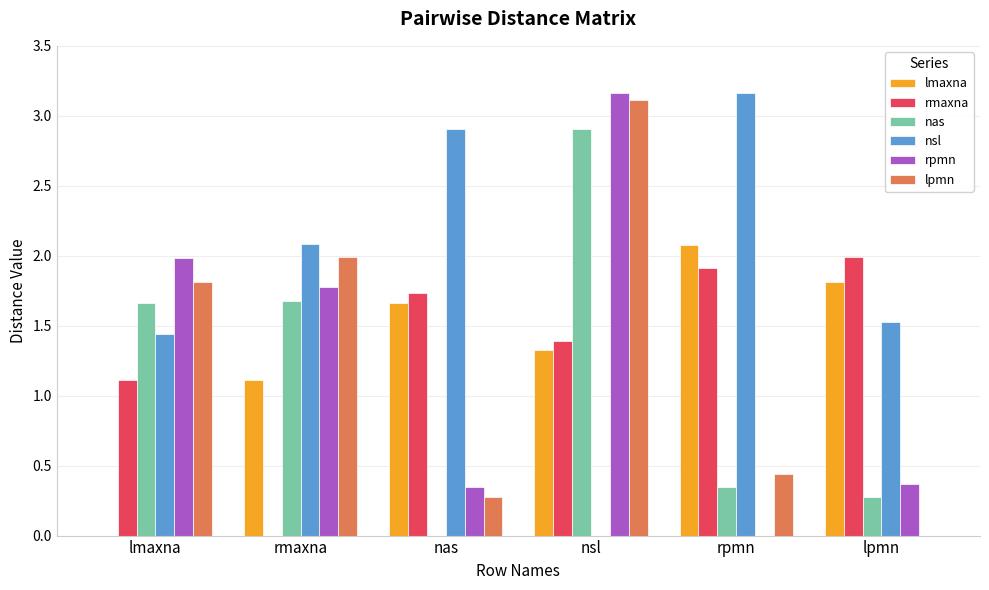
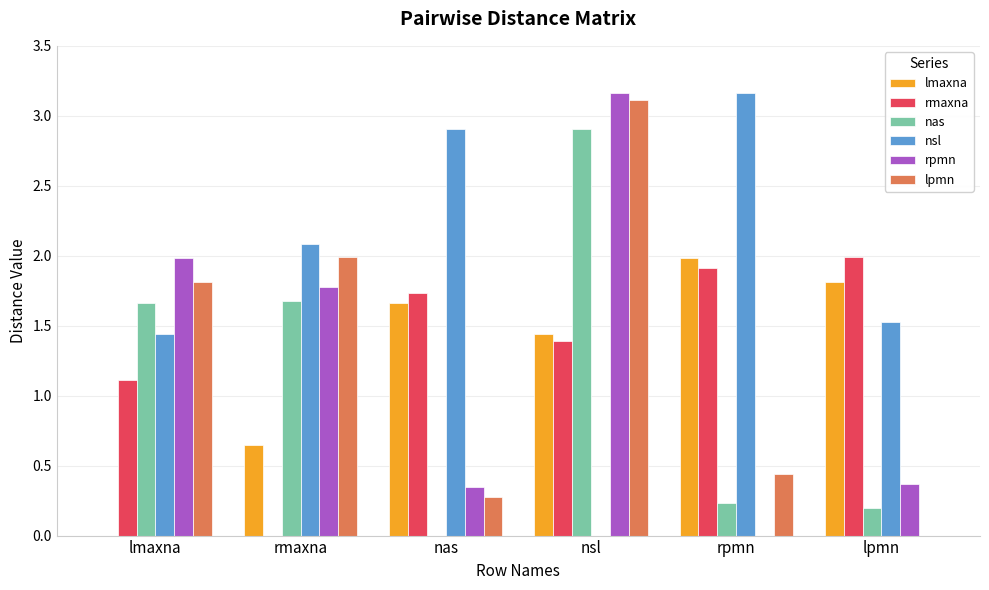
lmaxna, rmaxna: 1.11 -> 0.64
lmaxna, nsl: 1.33 -> 1.44
lmaxna, rpmn: 2.08 -> 1.98
nas, rpmn: 0.35 -> 0.24
nas, lpmn: 0.28 -> 0.19
